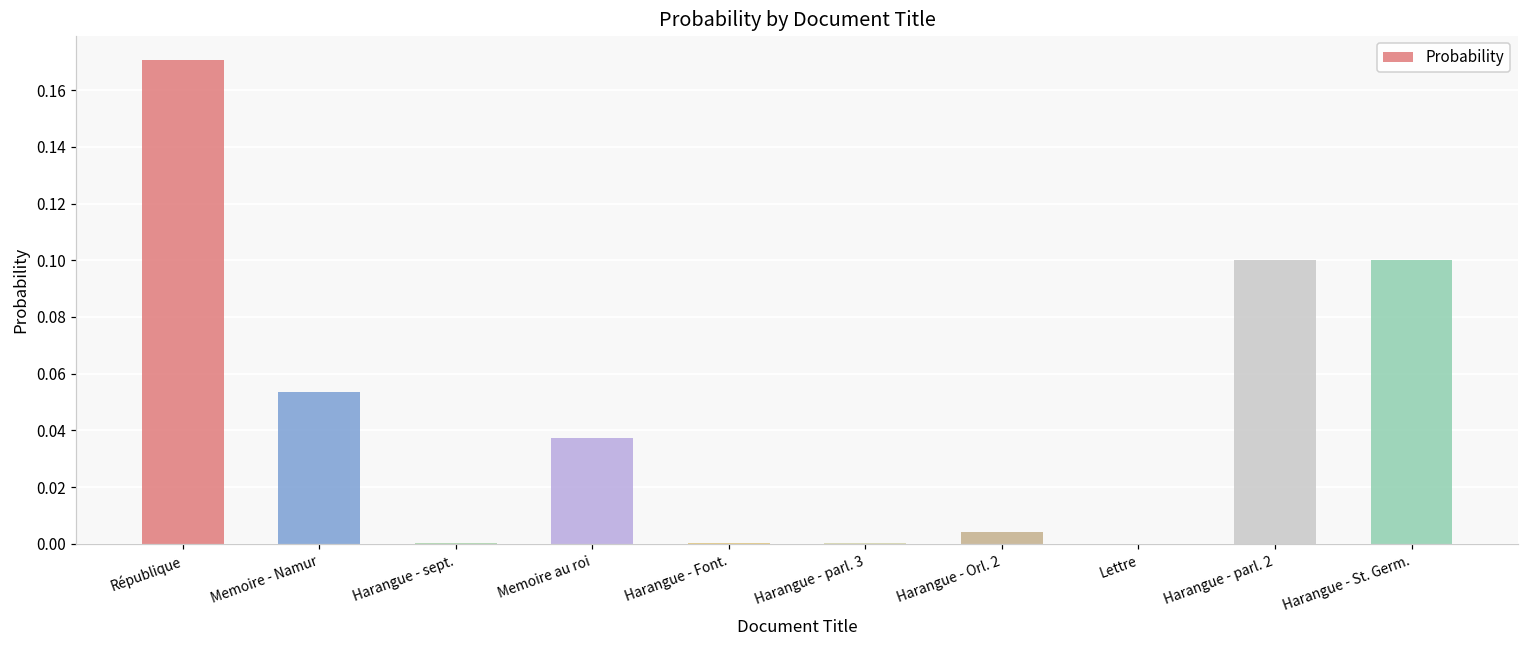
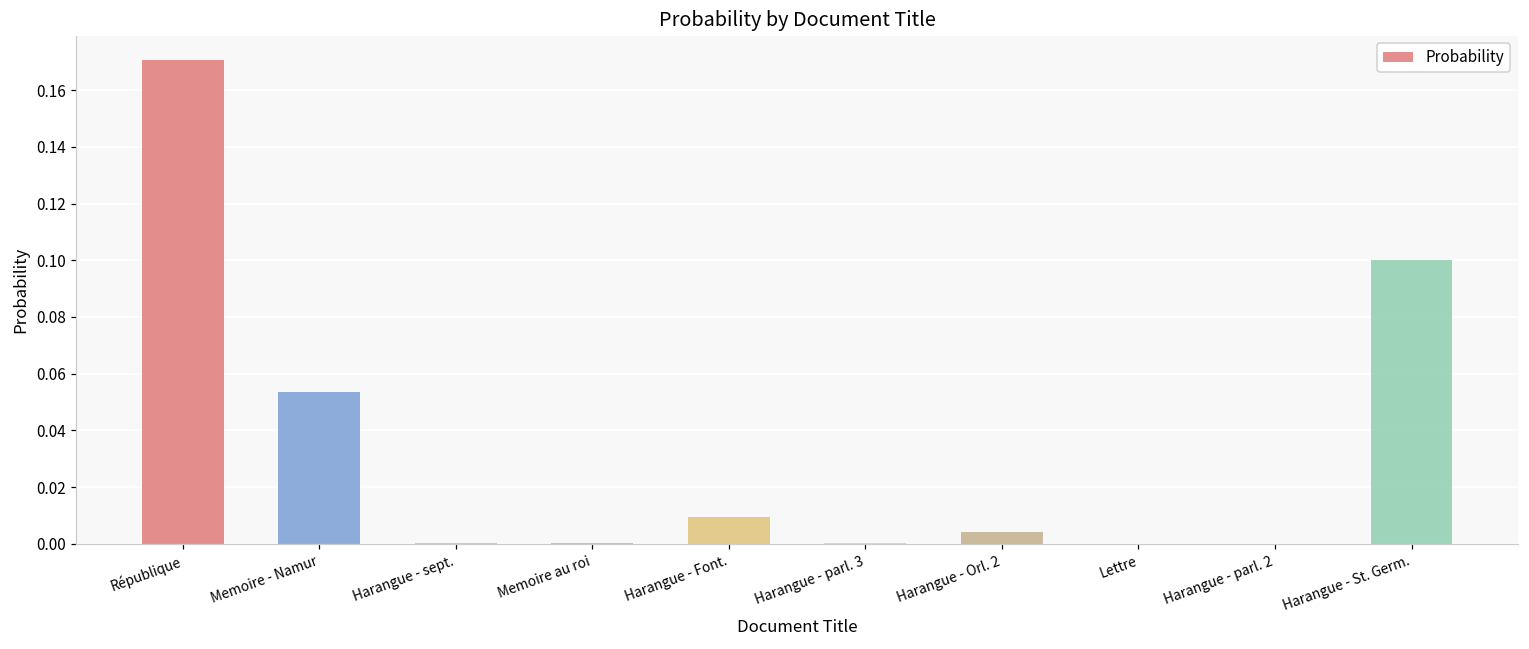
Memoire au roi: 0.037 -> 0.000
Harangue - Font.: 0.000 -> 0.010
Harangue - parl. 2: 0.1 -> 0.0
